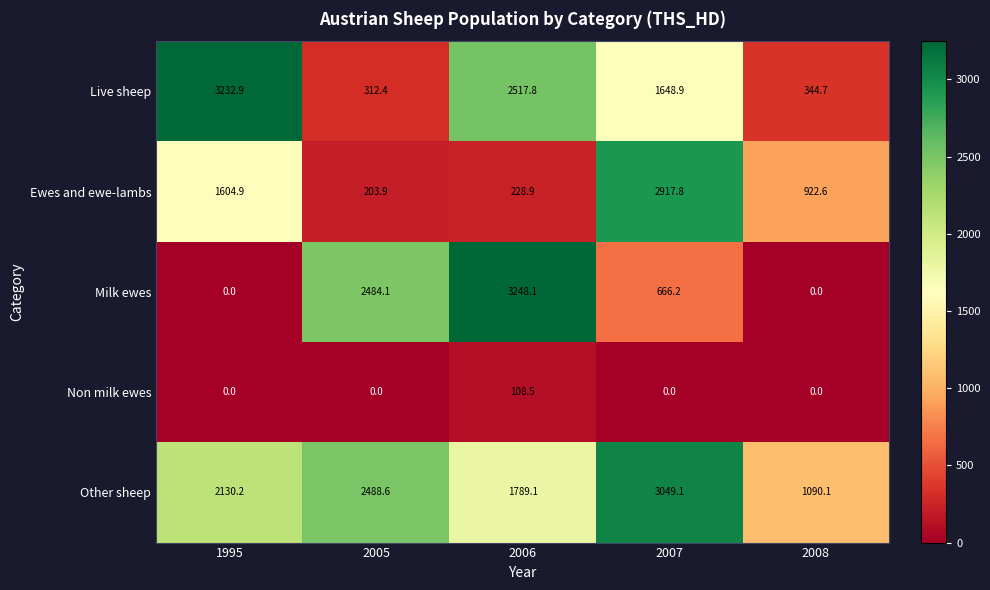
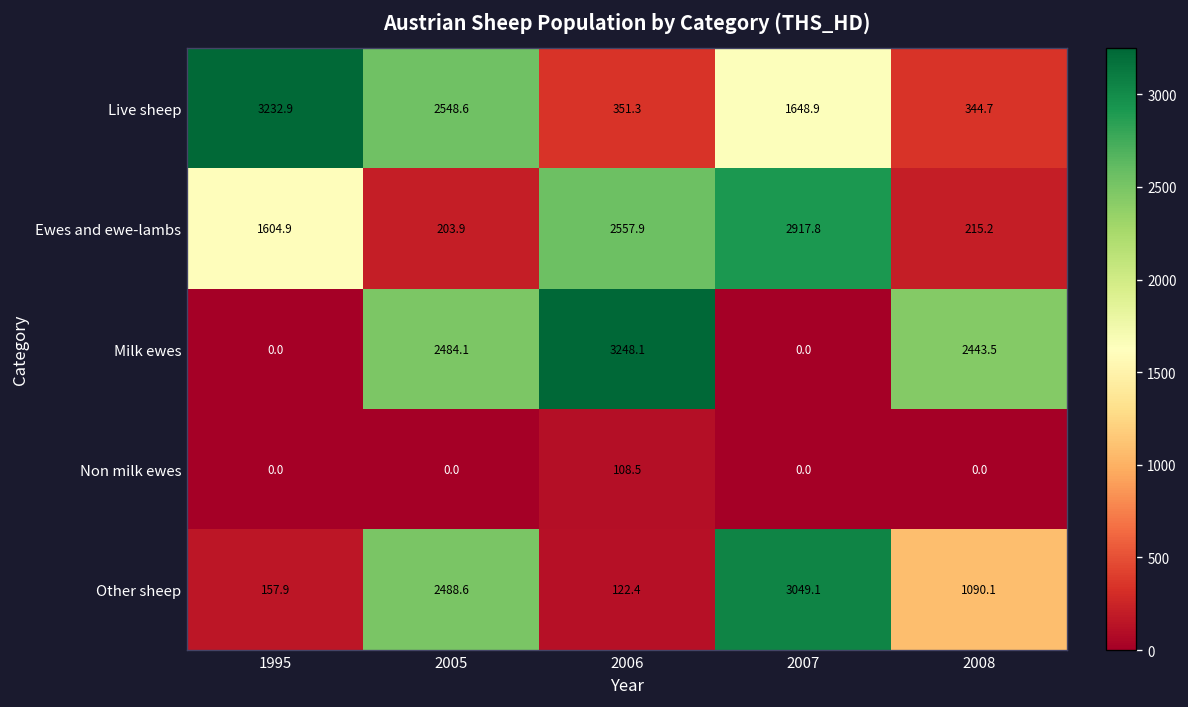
Live sheep, 2005: 312.4 -> 2548.6
Live sheep, 2006: 2517.8 -> 351.3
Ewes and ewe-lambs, 2006: 228.9 -> 2557.9
Ewes and ewe-lambs, 2008: 922.6 -> 215.2
Milk ewes, 2007: 666.2 -> 0.0
Milk ewes, 2008: 0.0 -> 2443.5
Other sheep, 1995: 2130.2 -> 157.9
Other sheep, 2006: 1789.1 -> 122.4
